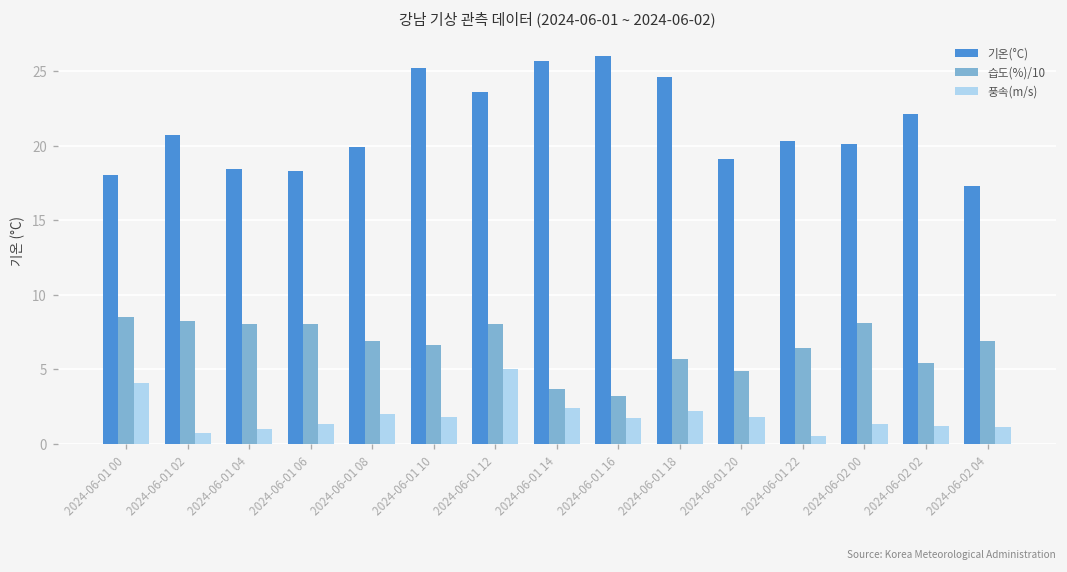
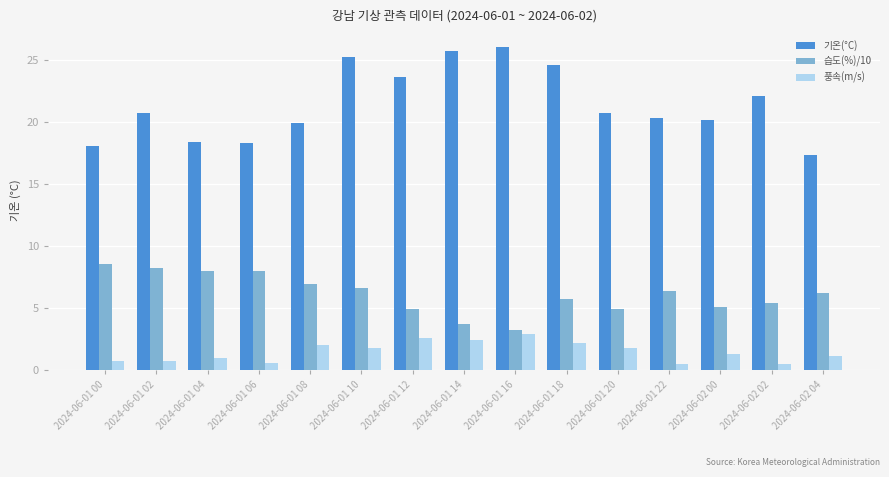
풍속(m/s), 2024-06-01 00: 4.1 -> 0.7
풍속(m/s), 2024-06-01 06: 1.3 -> 0.6
습도(%)/10, 2024-06-01 12: 8.0 -> 4.9
풍속(m/s), 2024-06-01 12: 5.0 -> 2.6
풍속(m/s), 2024-06-01 16: 1.7 -> 2.9
기온(°C), 2024-06-01 20: 19.1 -> 20.7
습도(%)/10, 2024-06-02 00: 8.1 -> 5.1
풍속(m/s), 2024-06-02 02: 1.2 -> 0.5
습도(%)/10, 2024-06-02 04: 6.9 -> 6.2
